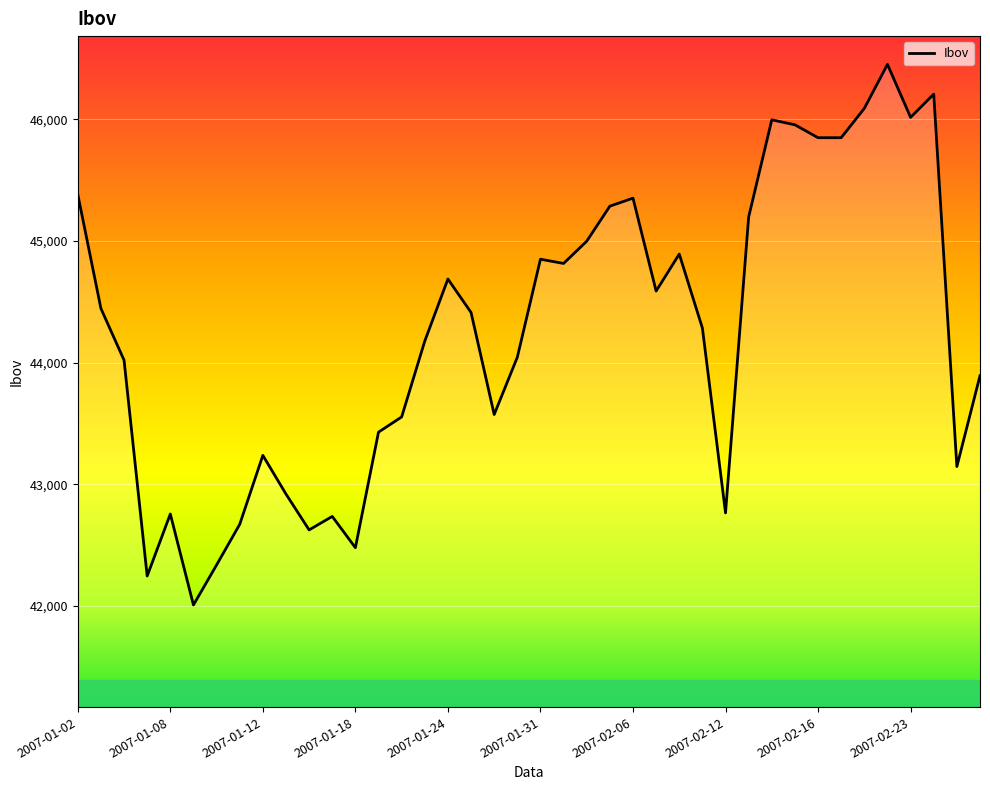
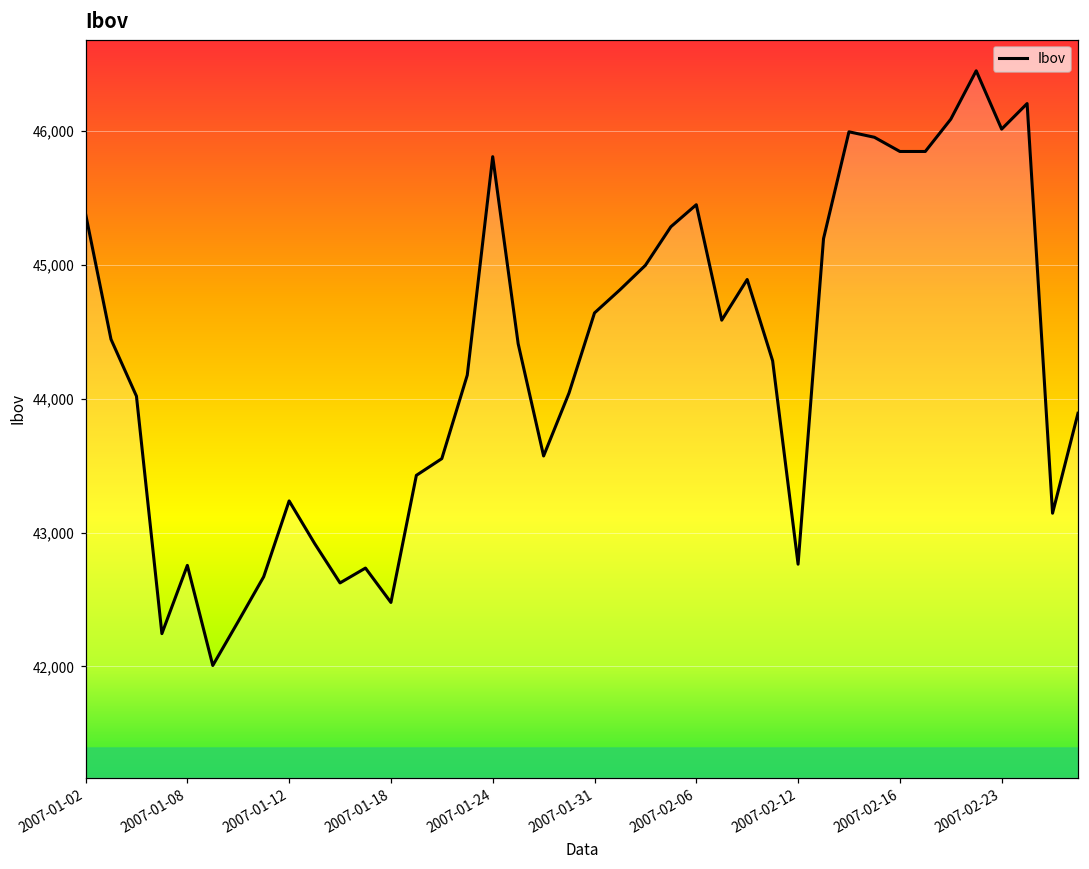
2007-01-24: 44,690 -> 45,810
2007-01-31: 44,850 -> 44,640
2007-02-06: 45,350 -> 45,450
